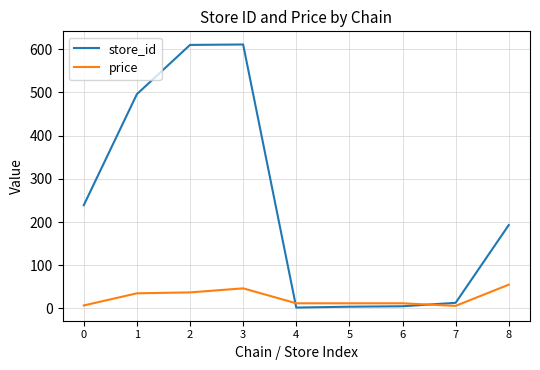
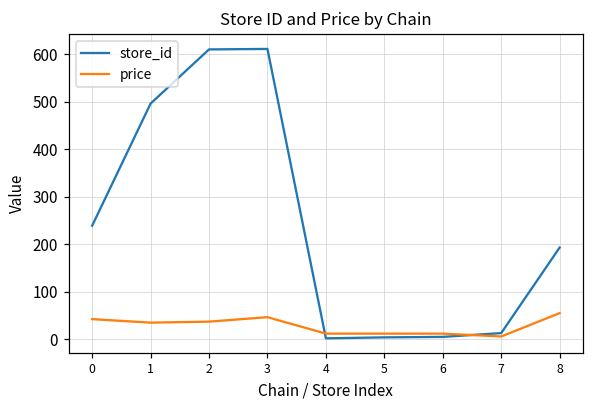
price, 0: 10 -> 40
